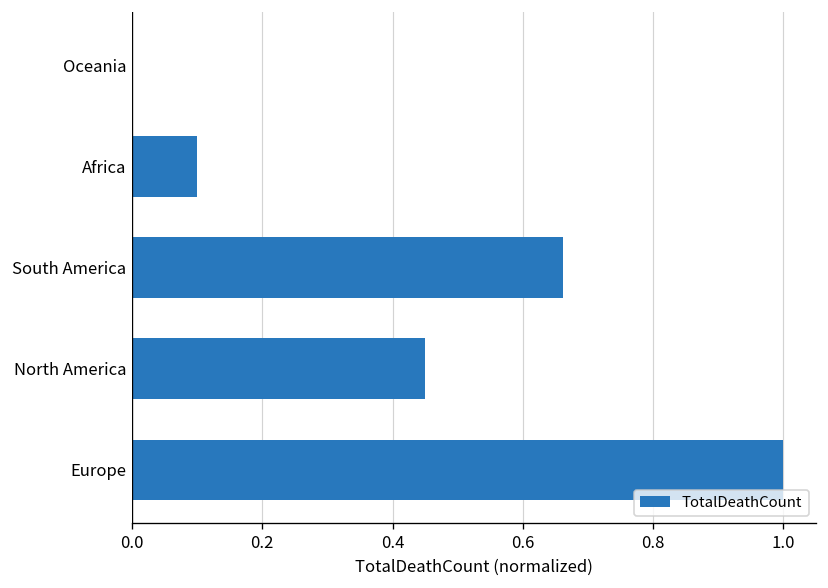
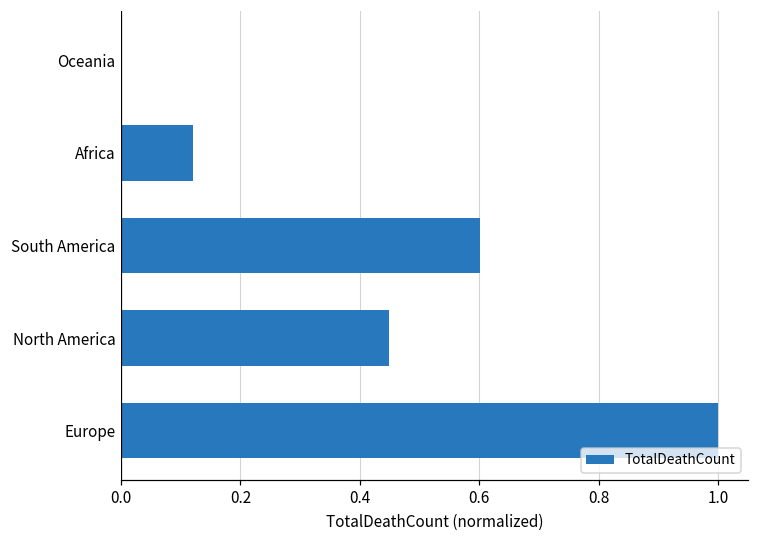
Africa: 0.10 -> 0.12
South America: 0.66 -> 0.60
